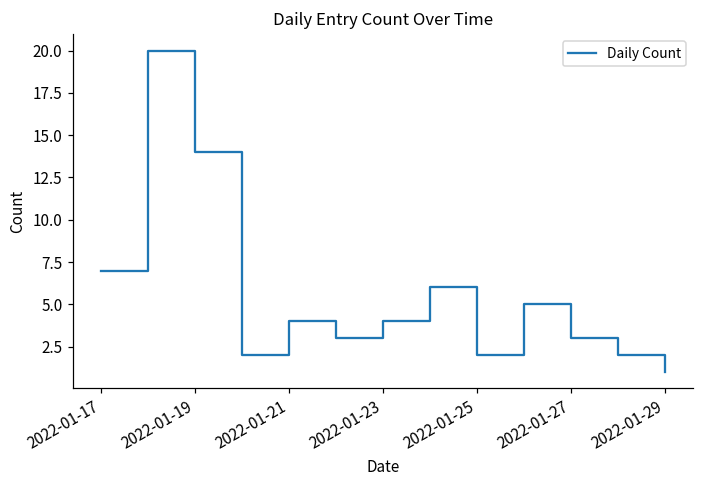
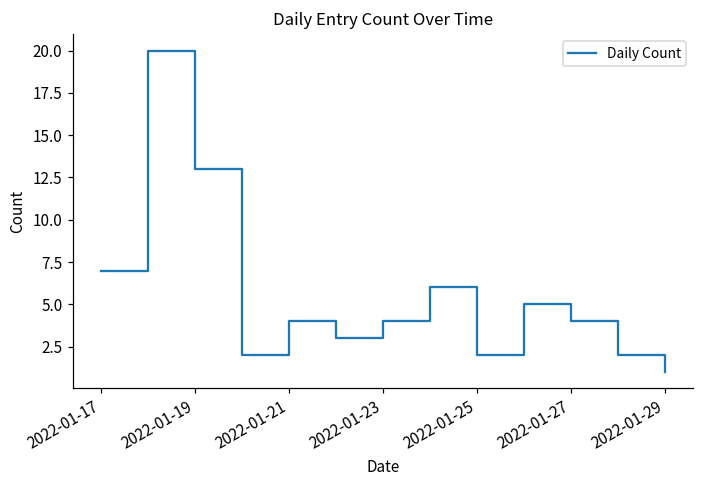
2022-01-19: 14 -> 13
2022-01-27: 3 -> 4
